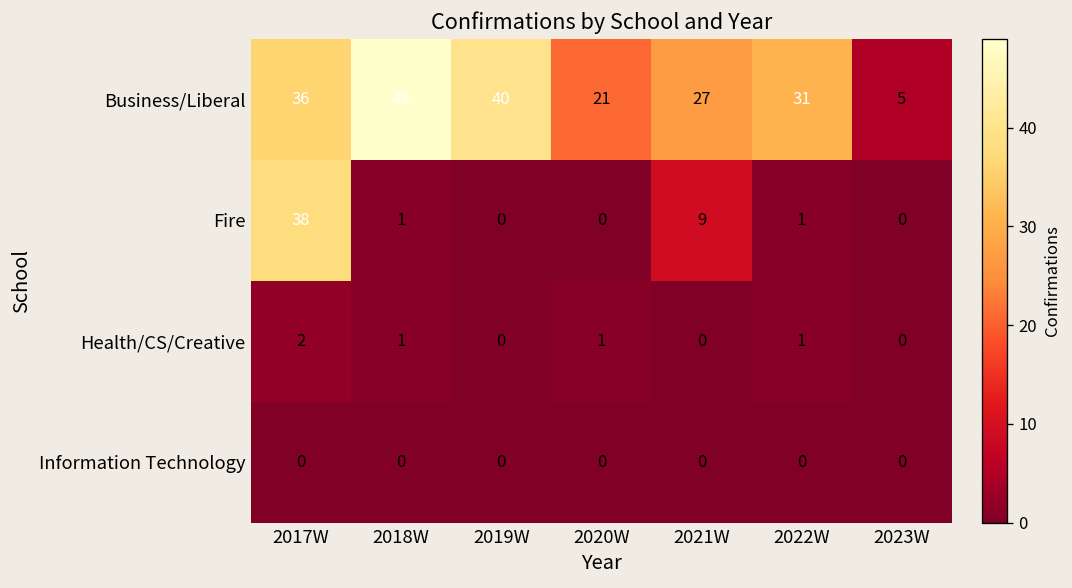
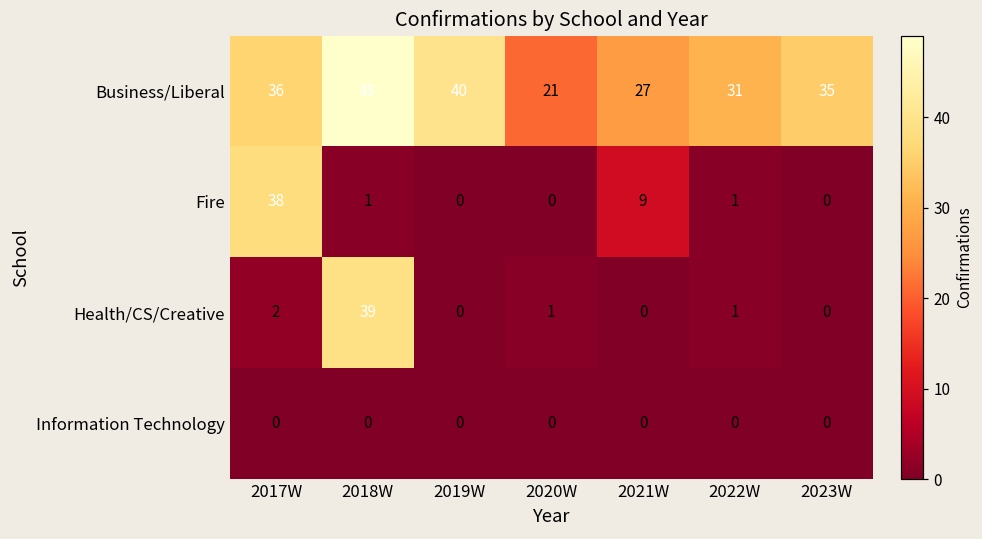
Business/Liberal, 2023W: 5 -> 35
Health/CS/Creative, 2018W: 1 -> 39
